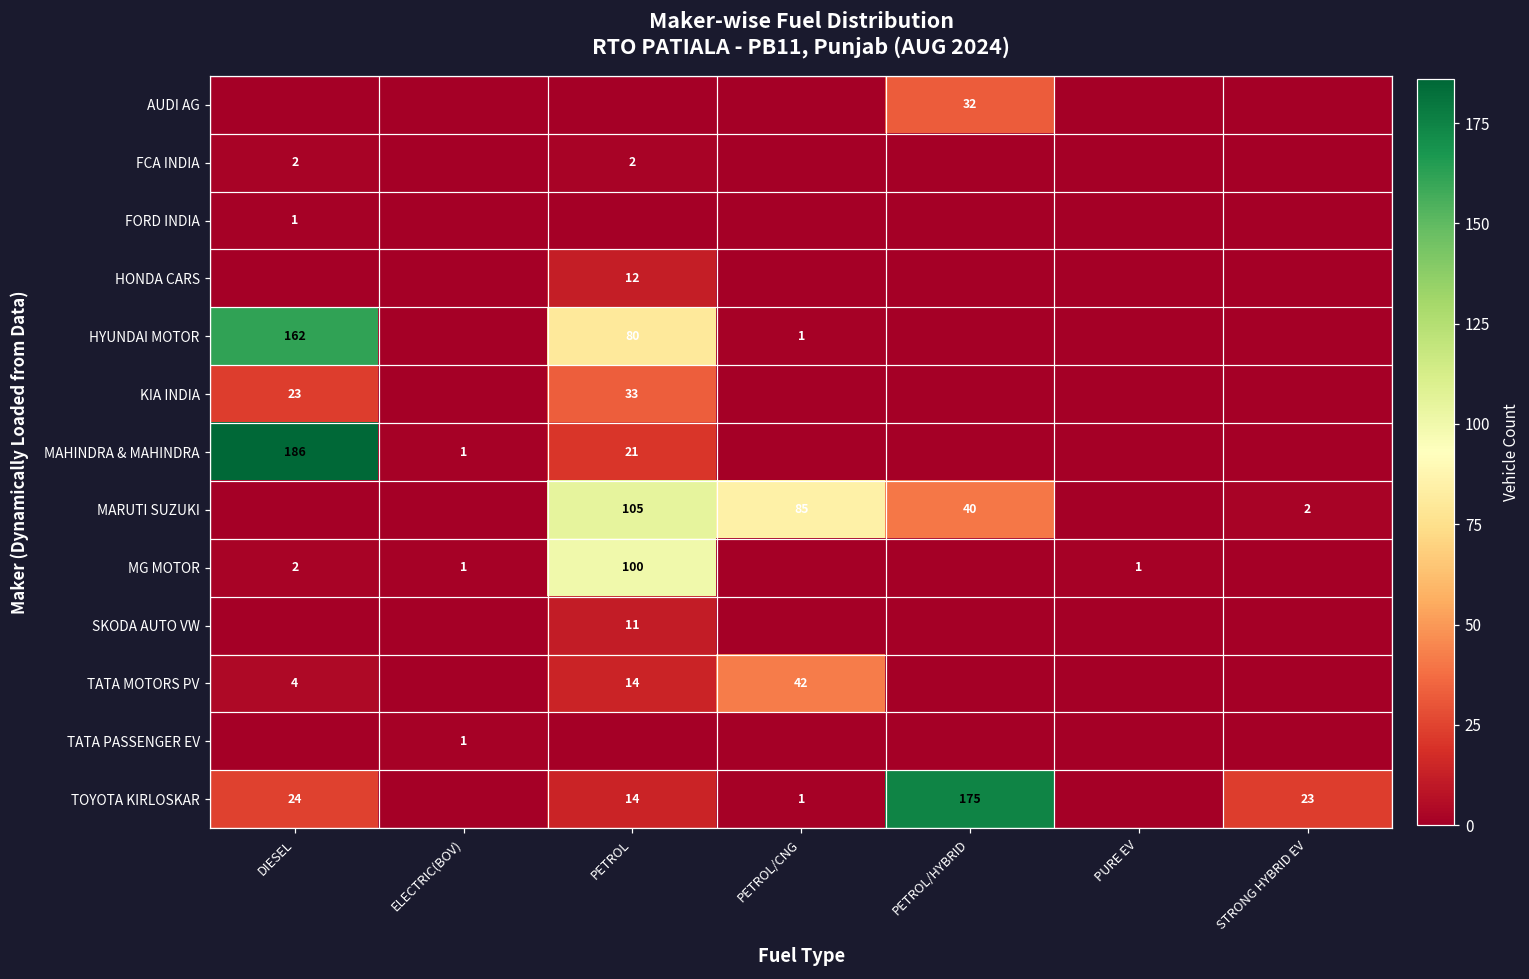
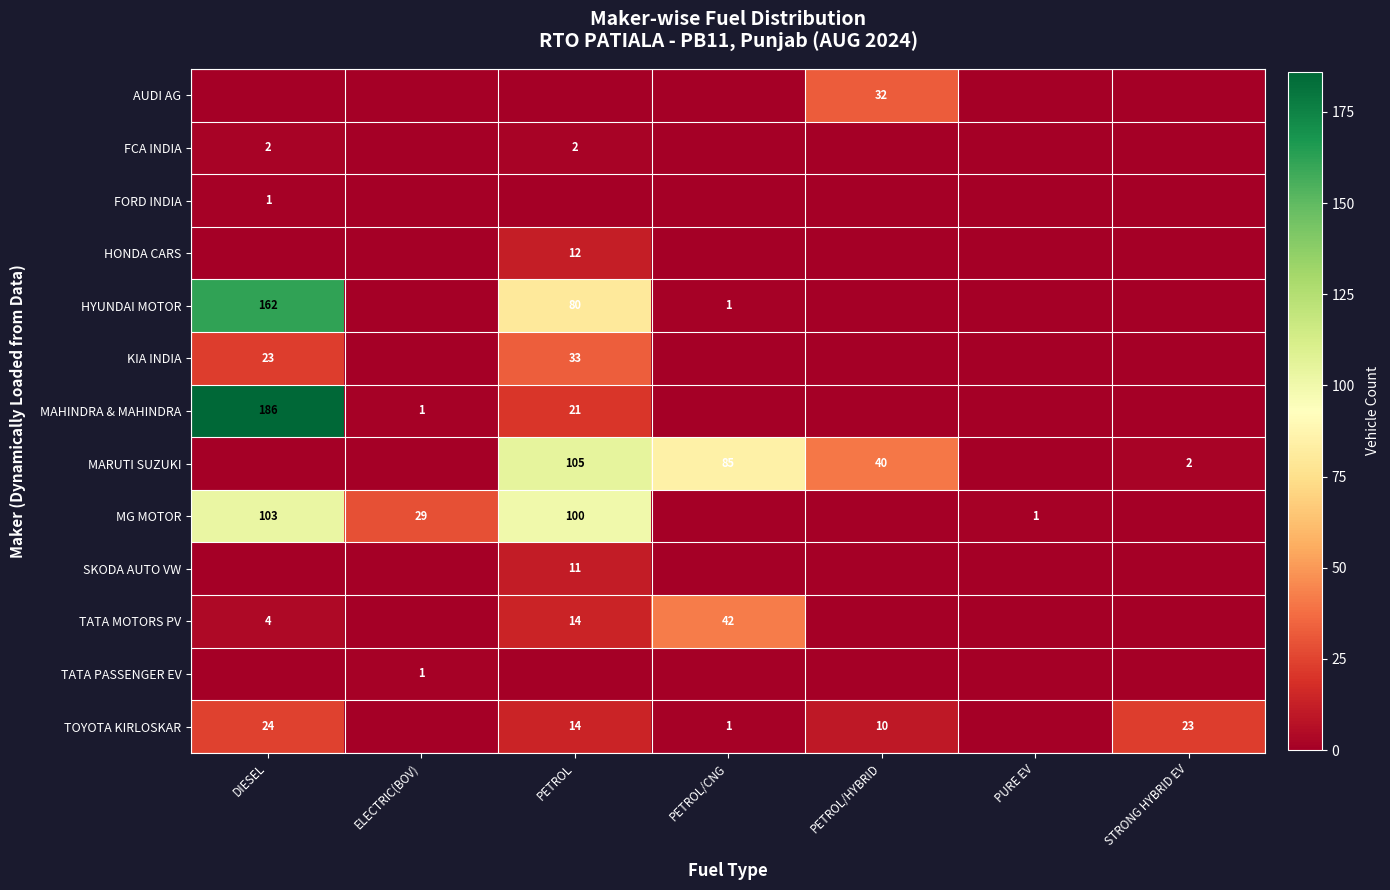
MG MOTOR, DIESEL: 2 -> 103
MG MOTOR, ELECTRIC(BOV): 1 -> 29
TOYOTA KIRLOSKAR, PETROL/HYBRID: 175 -> 10
